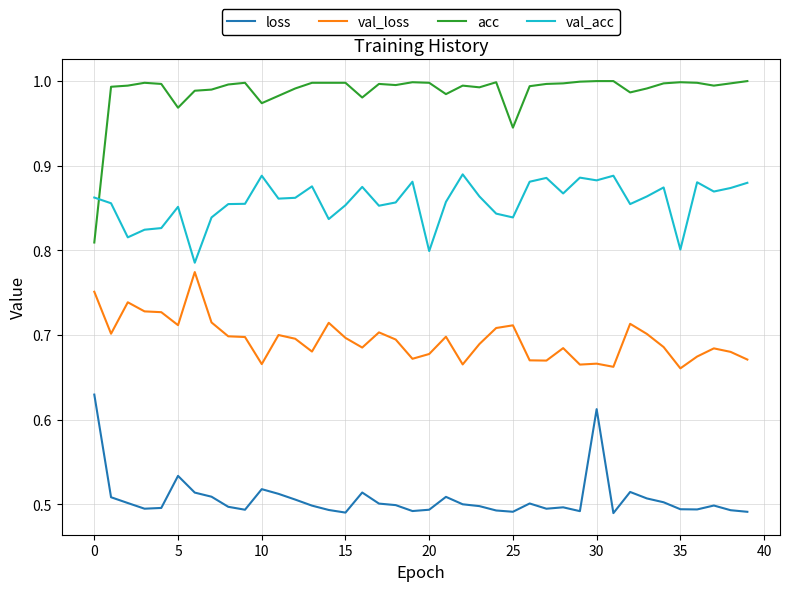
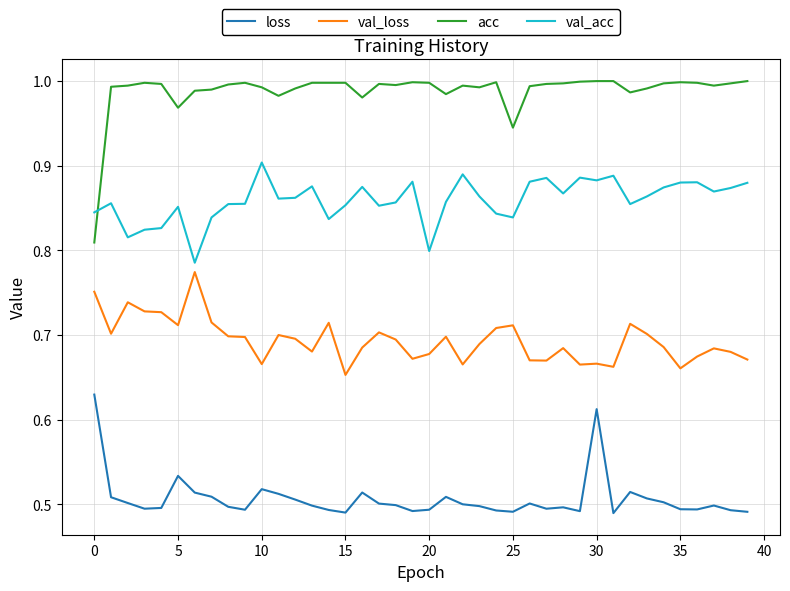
val_acc, 0: 0.86 -> 0.84
acc, 10: 0.97 -> 0.99
val_acc, 10: 0.89 -> 0.90
val_loss, 15: 0.70 -> 0.65
val_acc, 35: 0.80 -> 0.88
